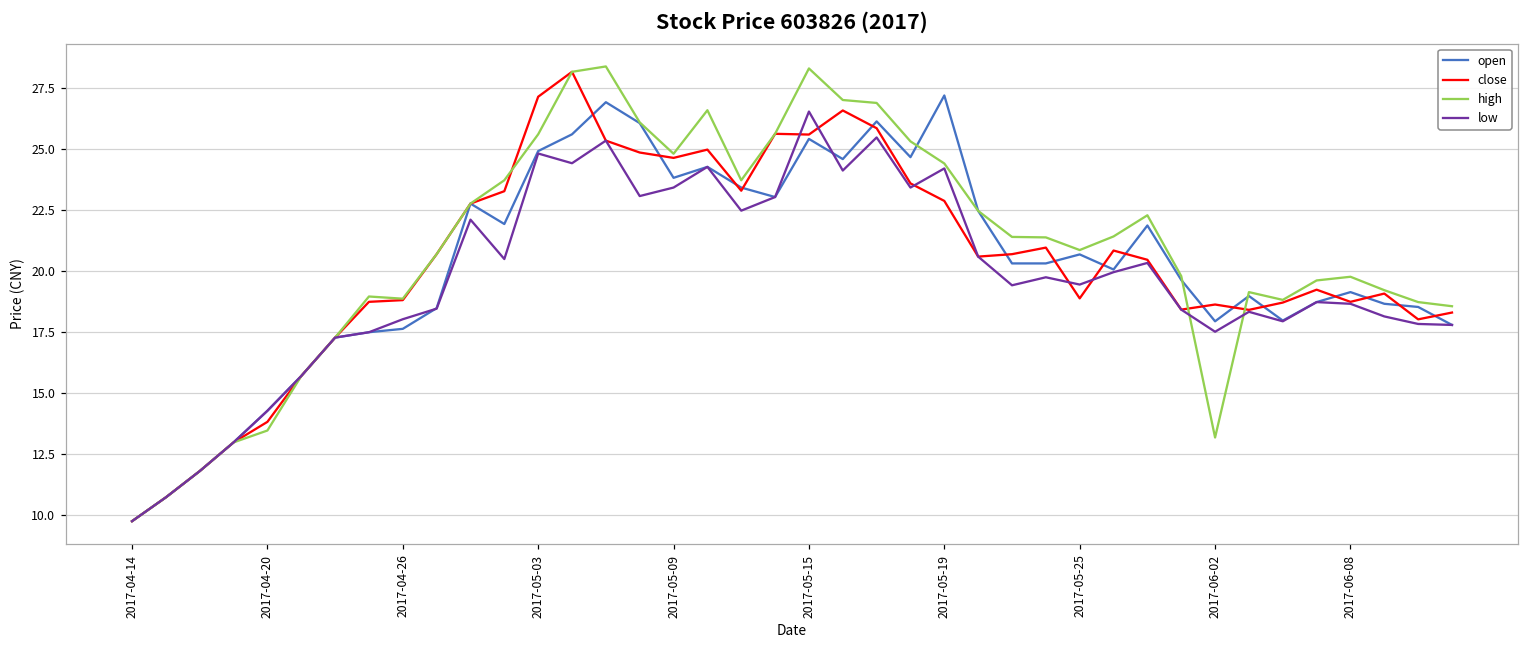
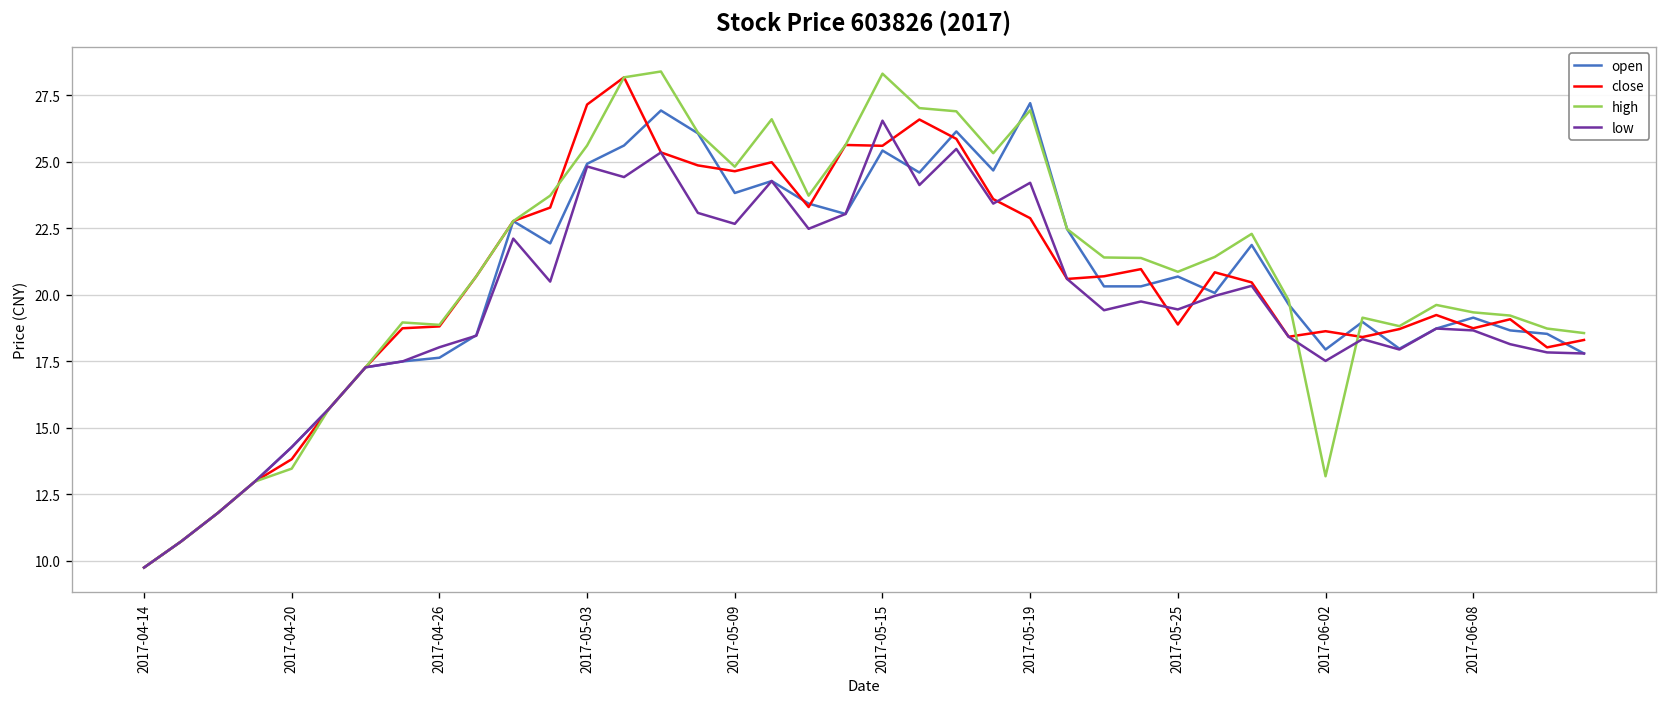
low, 2017-05-09: 23.4 -> 22.7
high, 2017-05-19: 24.4 -> 26.9
high, 2017-06-08: 19.8 -> 19.3
